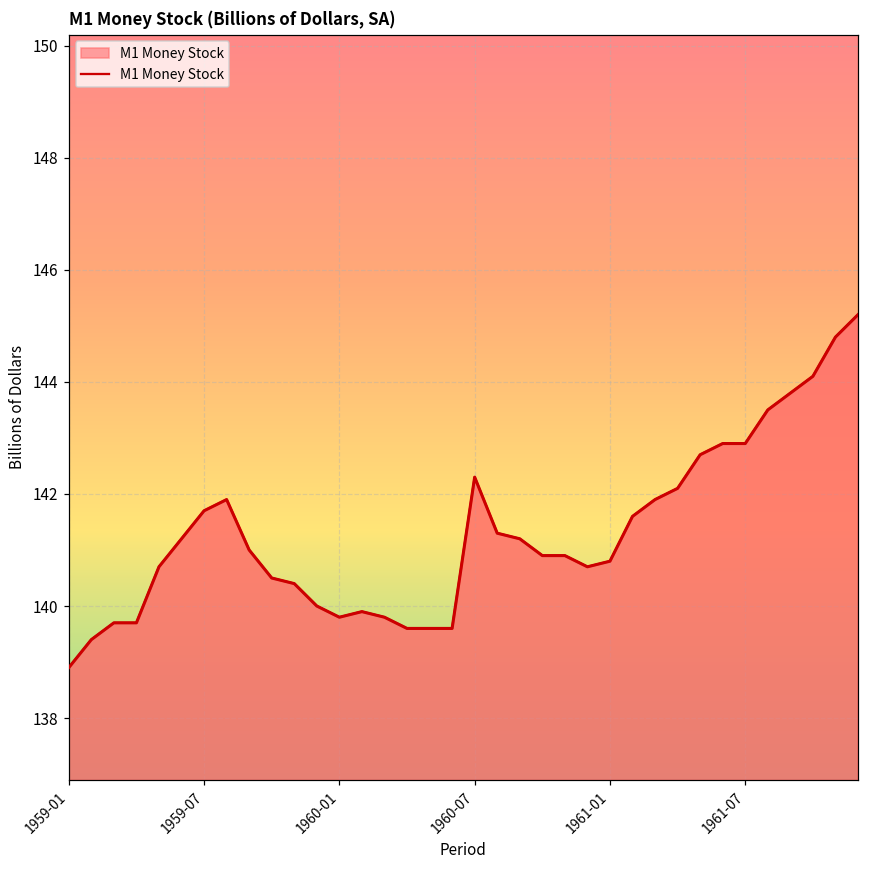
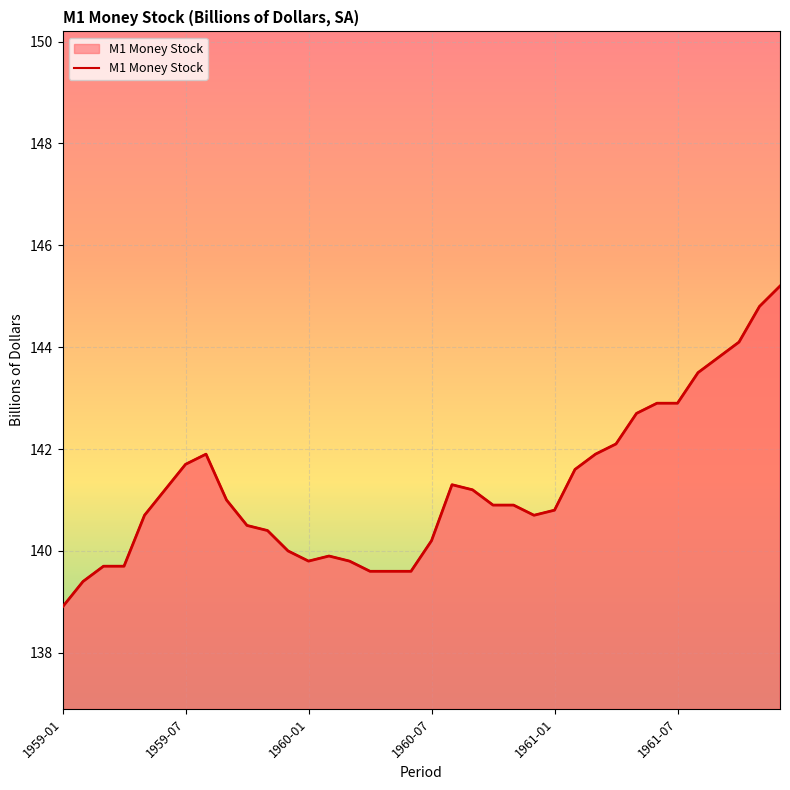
1960-07: 142.3 -> 140.2
